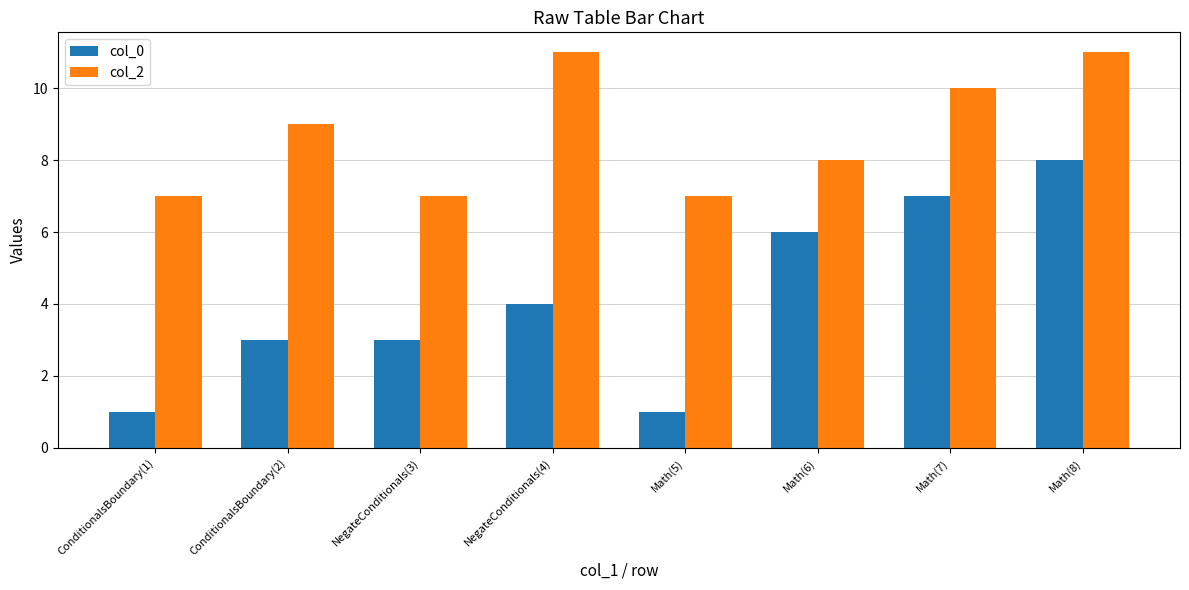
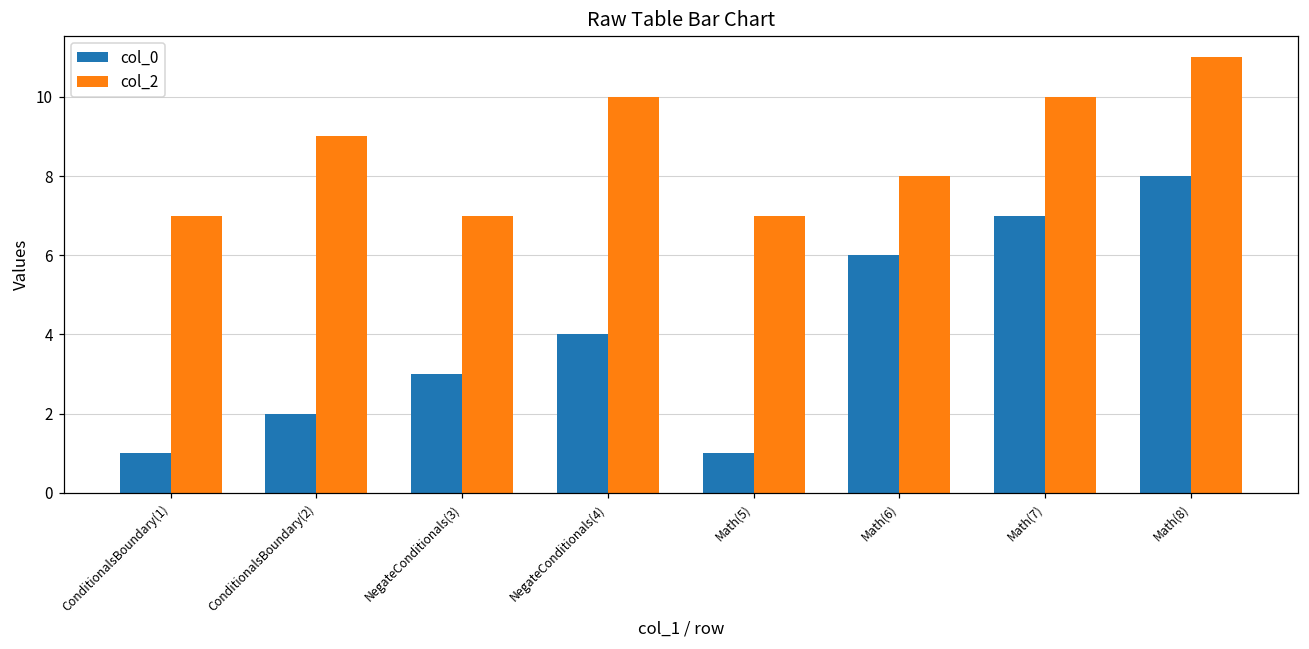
col_0, ConditionalsBoundary(2): 3 -> 2
col_2, NegateConditionals(4): 11 -> 10
